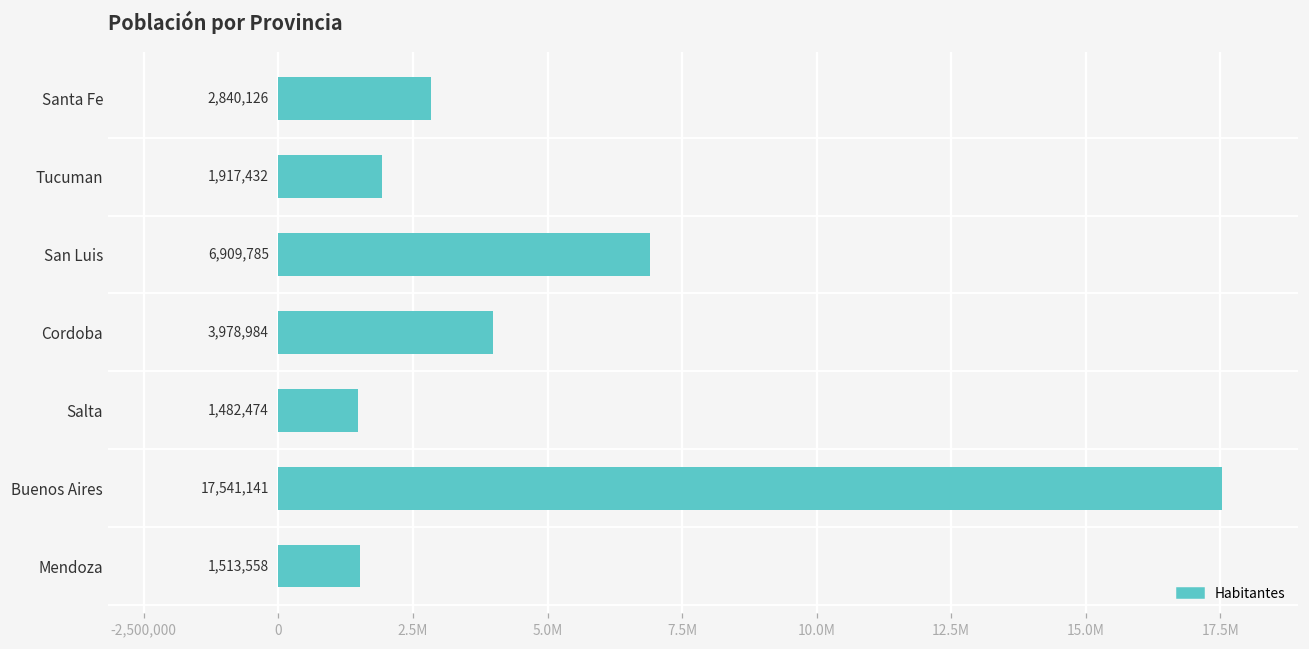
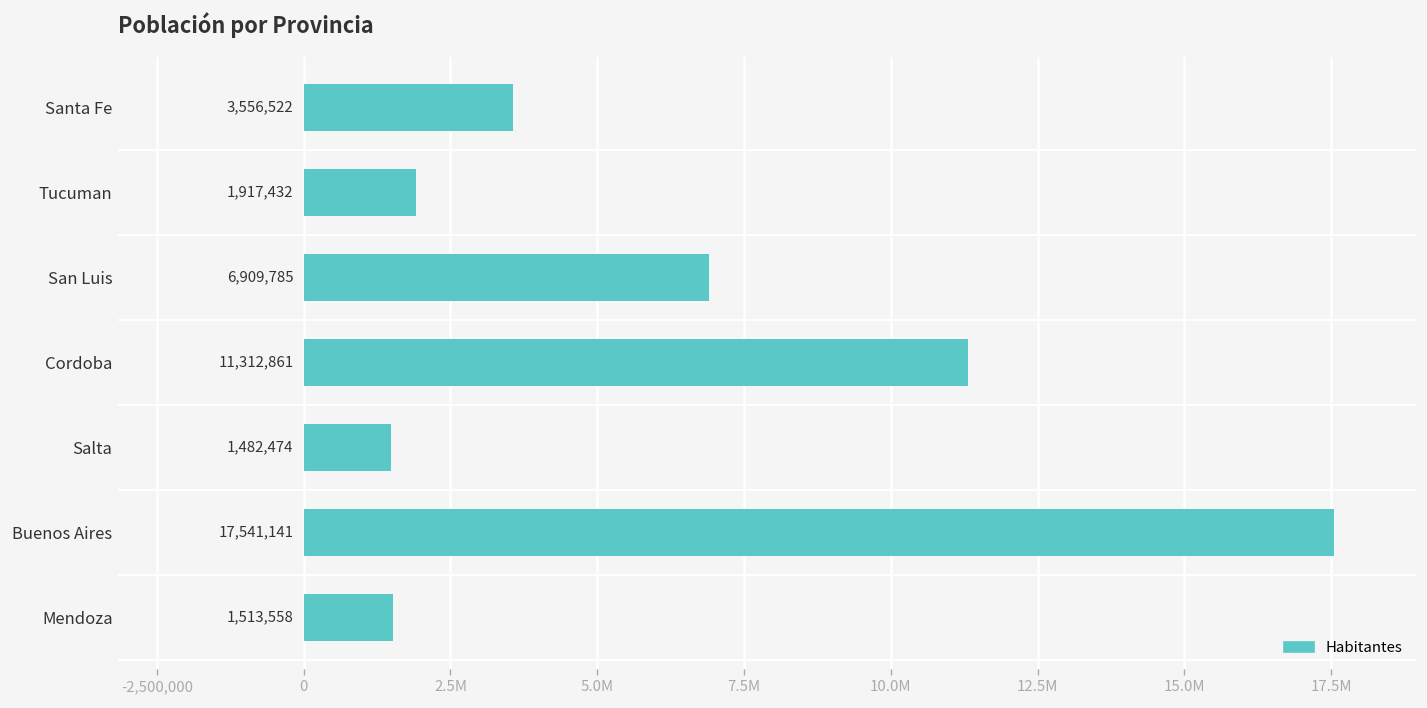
Santa Fe: 2,840,126 -> 3,556,522
Cordoba: 3,978,984 -> 11,312,861
